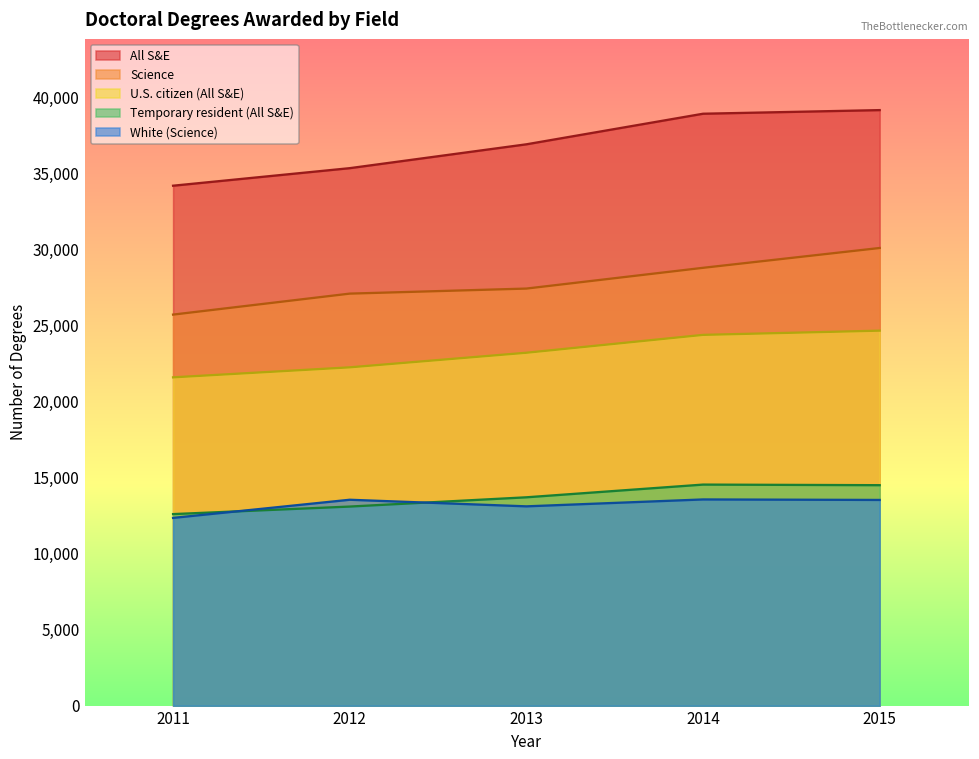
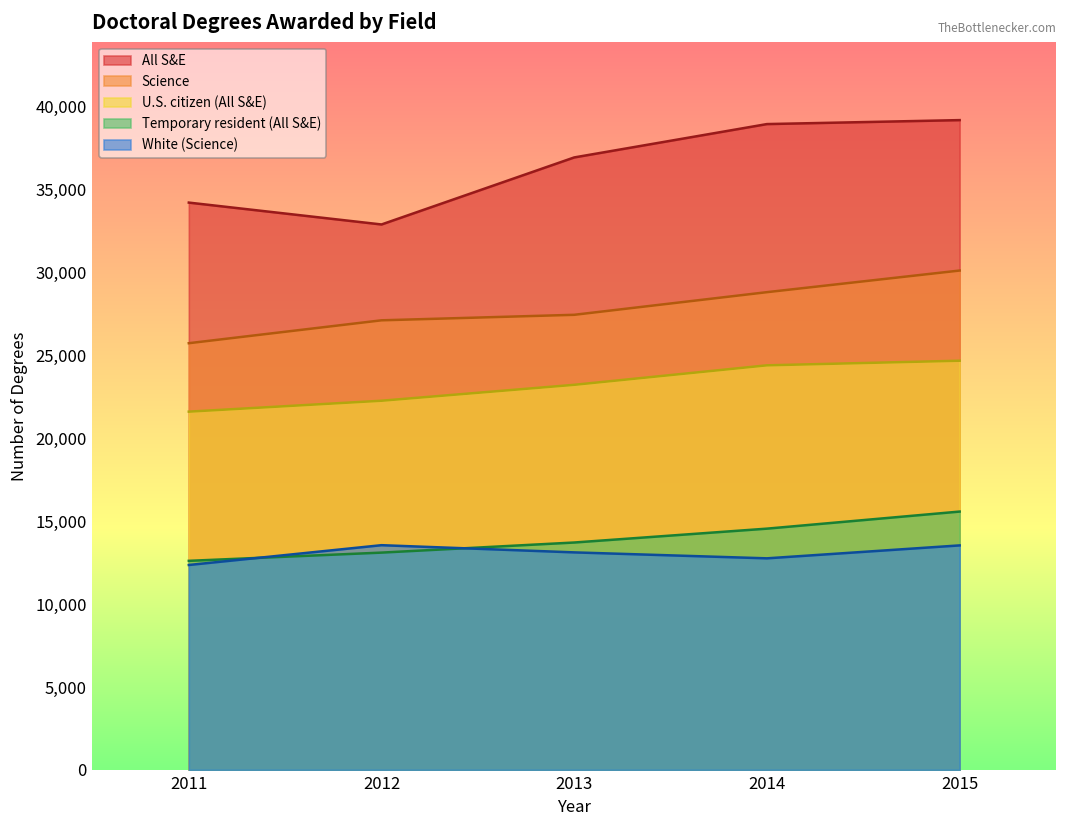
All S&E, 2012: 35,400 -> 32,900
White (Science), 2014: 13,600 -> 12,800
Temporary resident (All S&E), 2015: 14,500 -> 15,600
